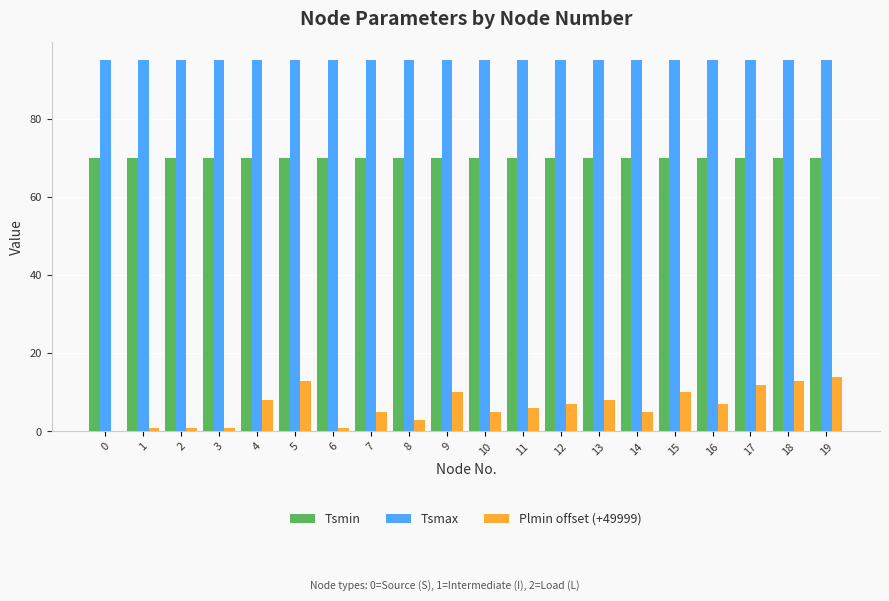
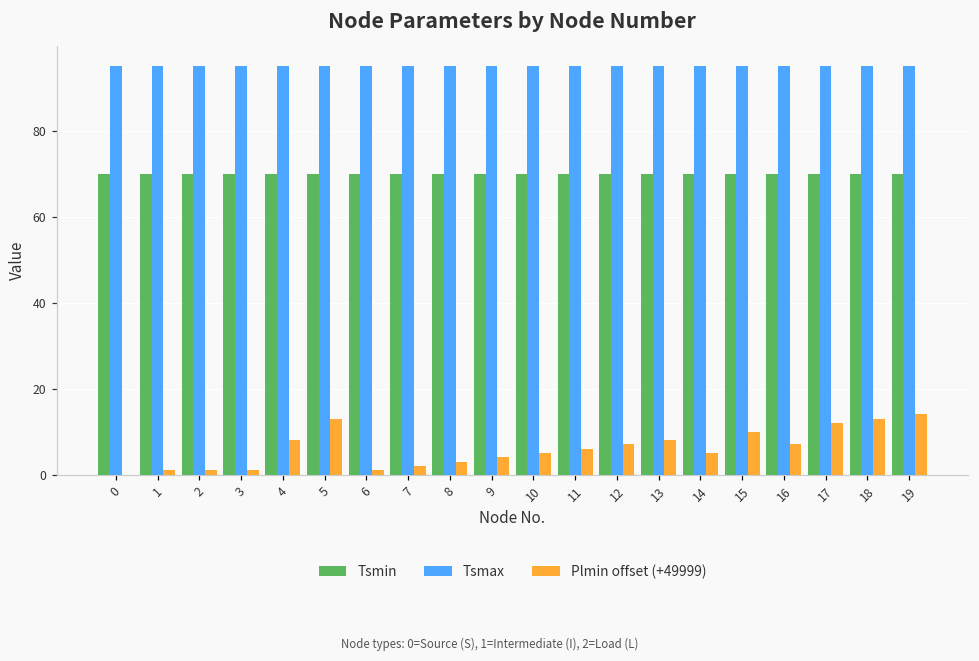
Plmin offset (+49999), 7: 5 -> 2
Plmin offset (+49999), 9: 10 -> 4
